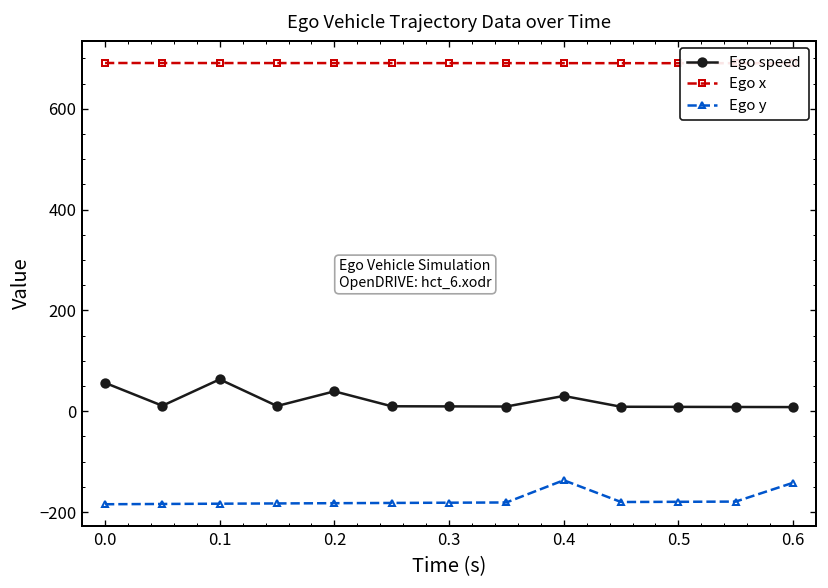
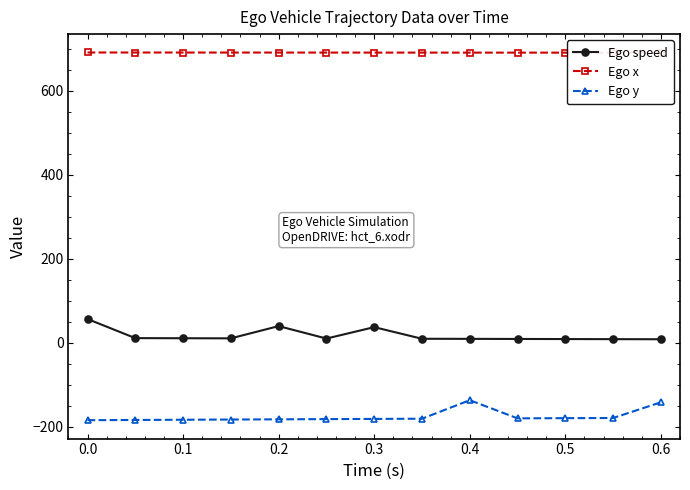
Ego speed, 0.1: 60 -> 10
Ego speed, 0.3: 10 -> 40
Ego speed, 0.4: 30 -> 10
